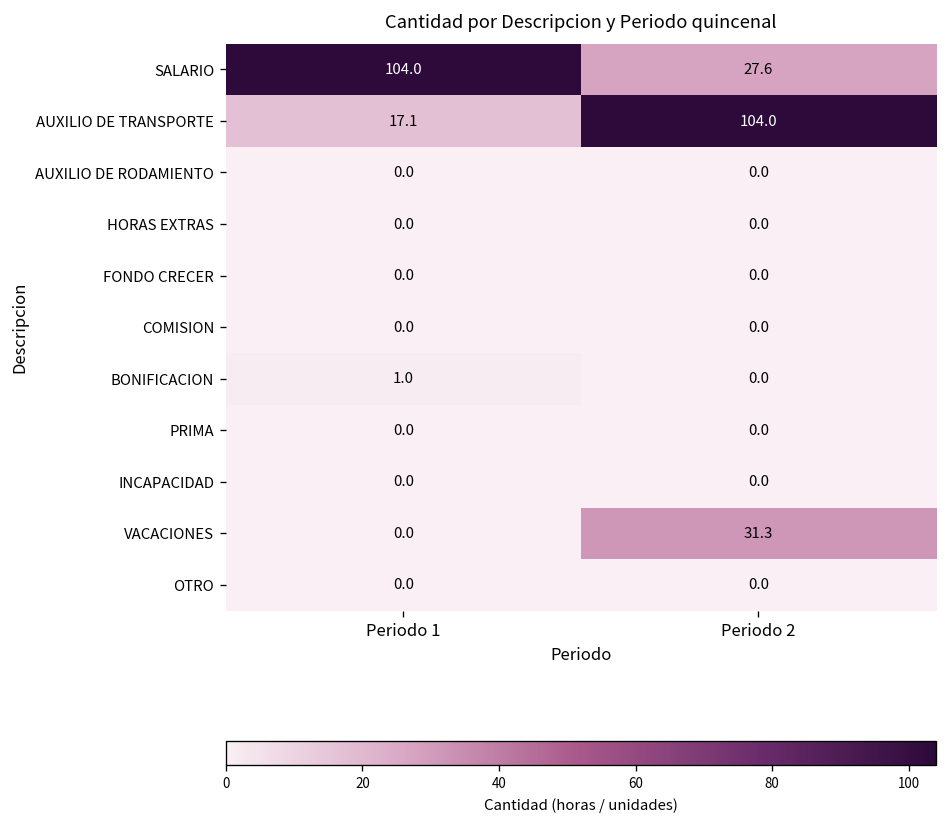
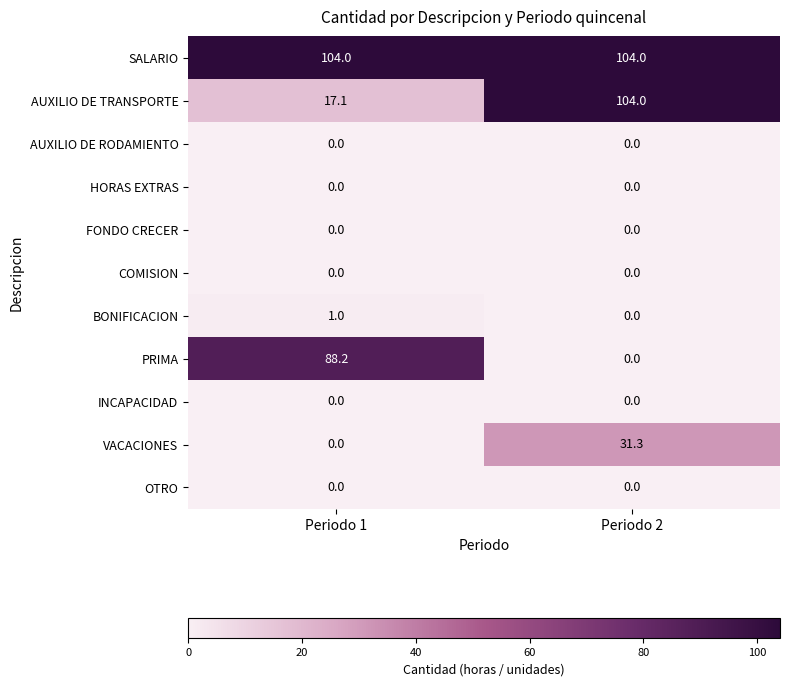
SALARIO, Periodo 2: 27.6 -> 104.0
PRIMA, Periodo 1: 0.0 -> 88.2
